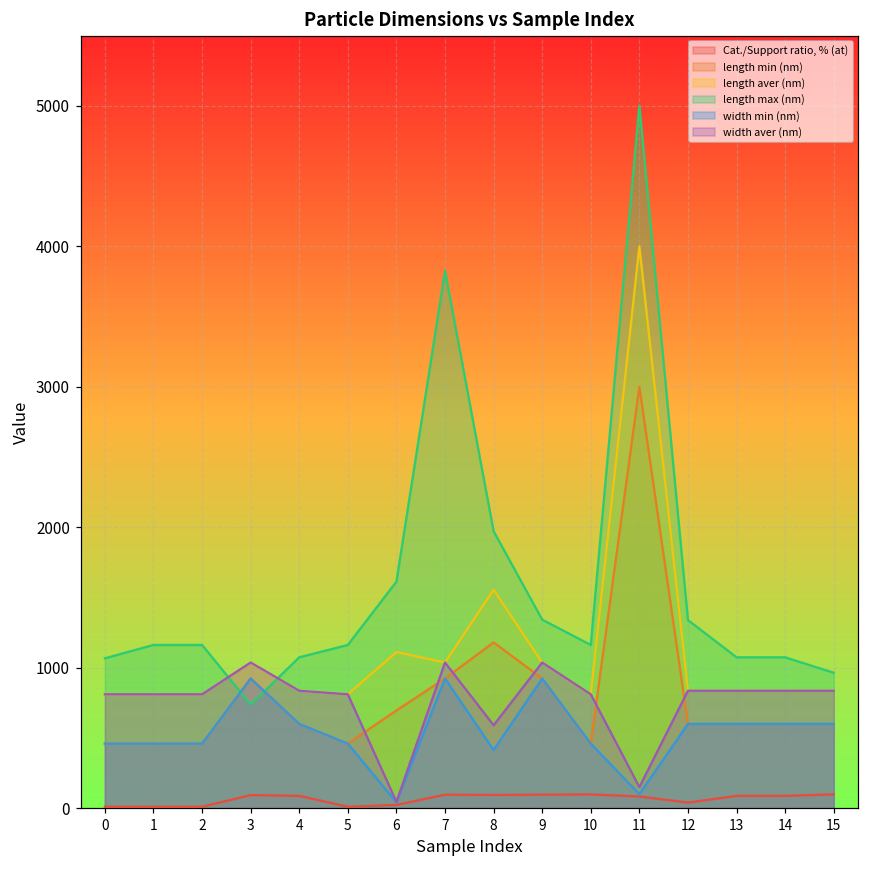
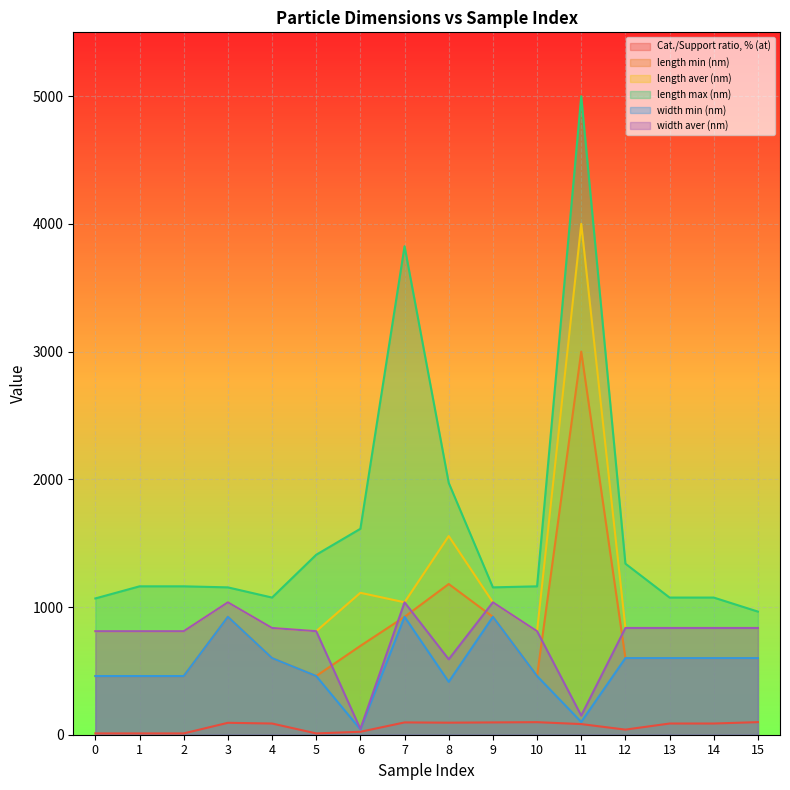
length max (nm), 3: 740 -> 1150
length max (nm), 5: 1160 -> 1410
length max (nm), 9: 1340 -> 1150
